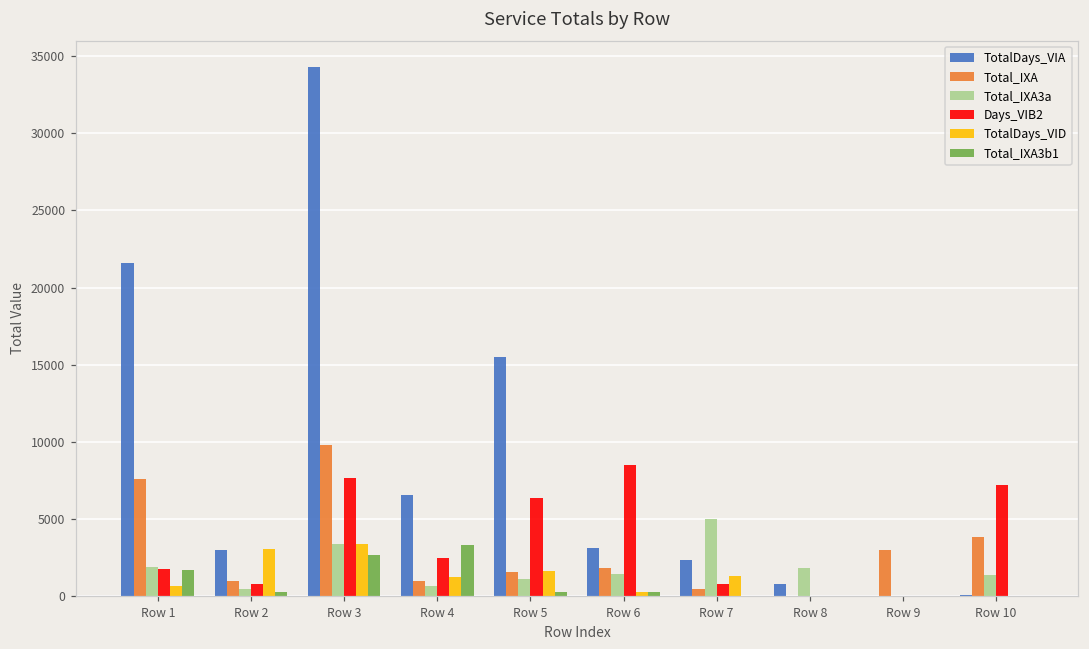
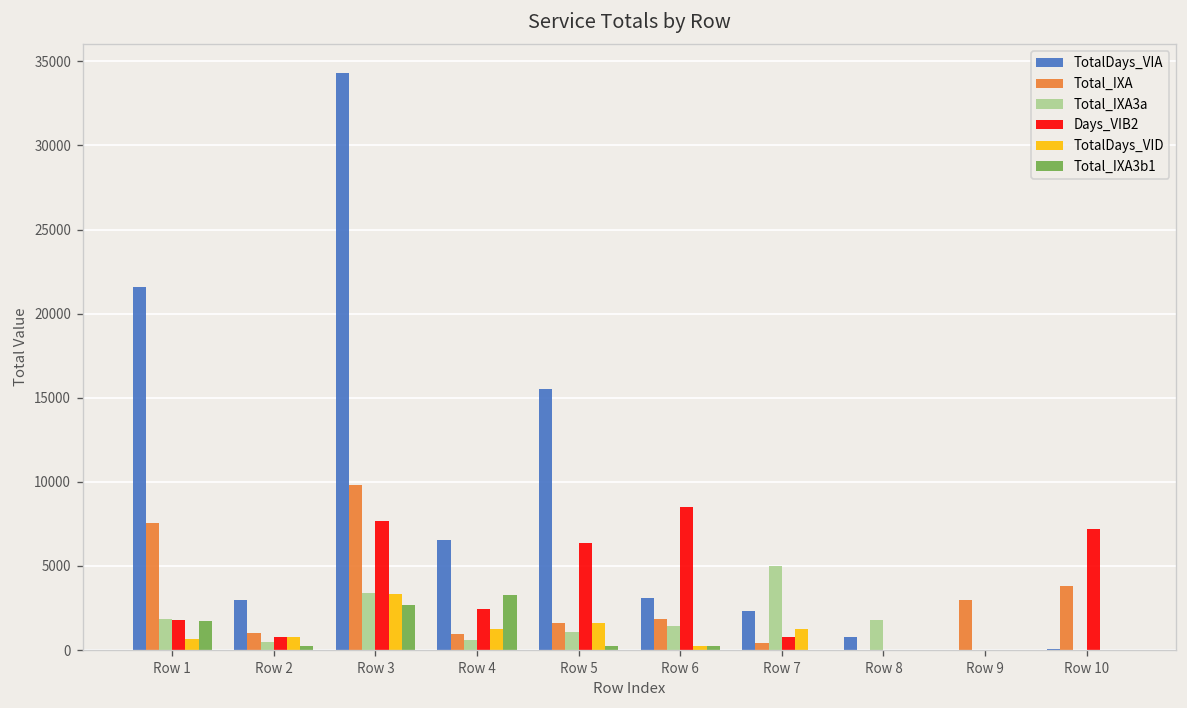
TotalDays_VID, Row 2: 3100 -> 800
Total_IXA3a, Row 10: 1300 -> 0
